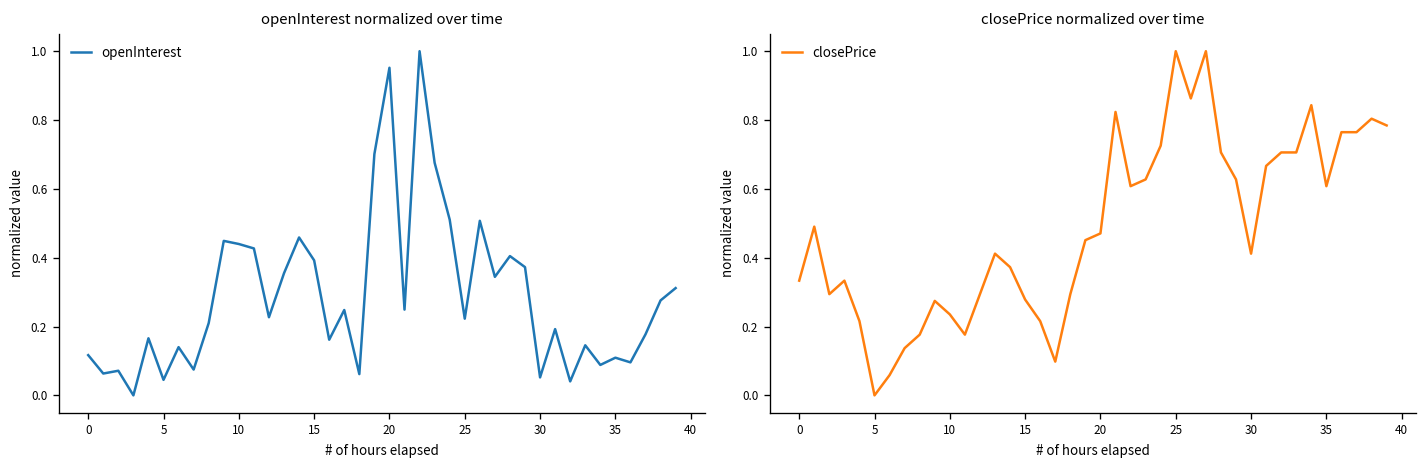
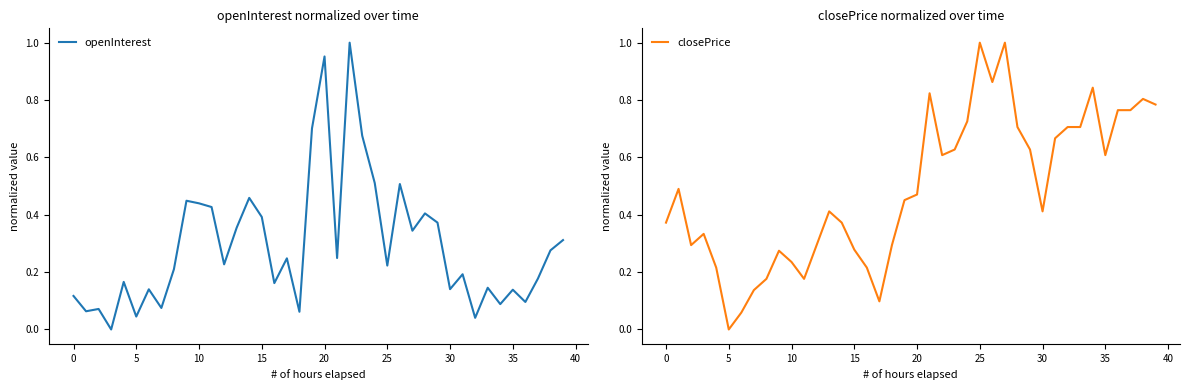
openInterest normalized over time, 30: 0.05 -> 0.14
openInterest normalized over time, 35: 0.11 -> 0.14
closePrice normalized over time, 0: 0.33 -> 0.37
